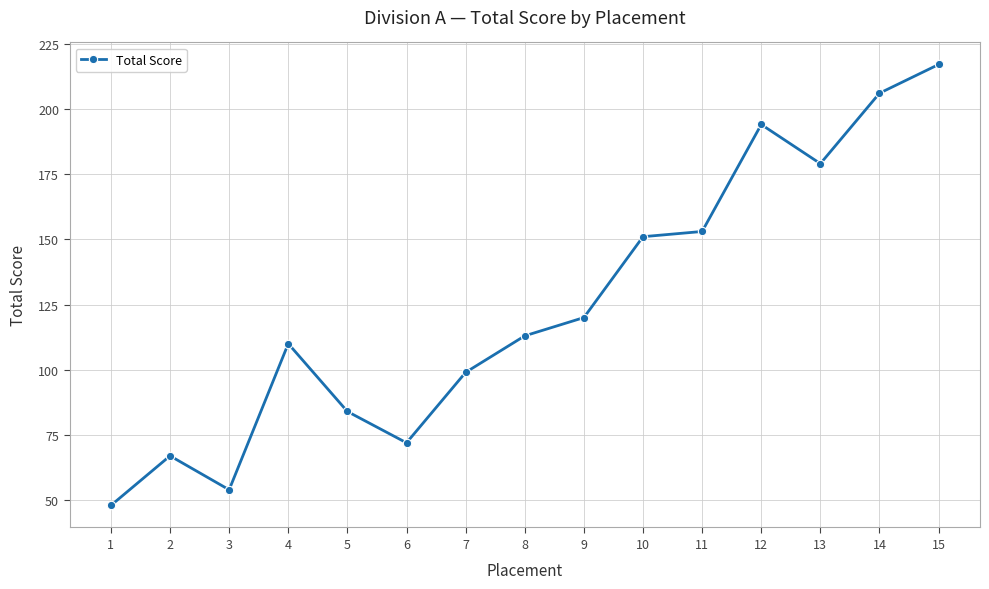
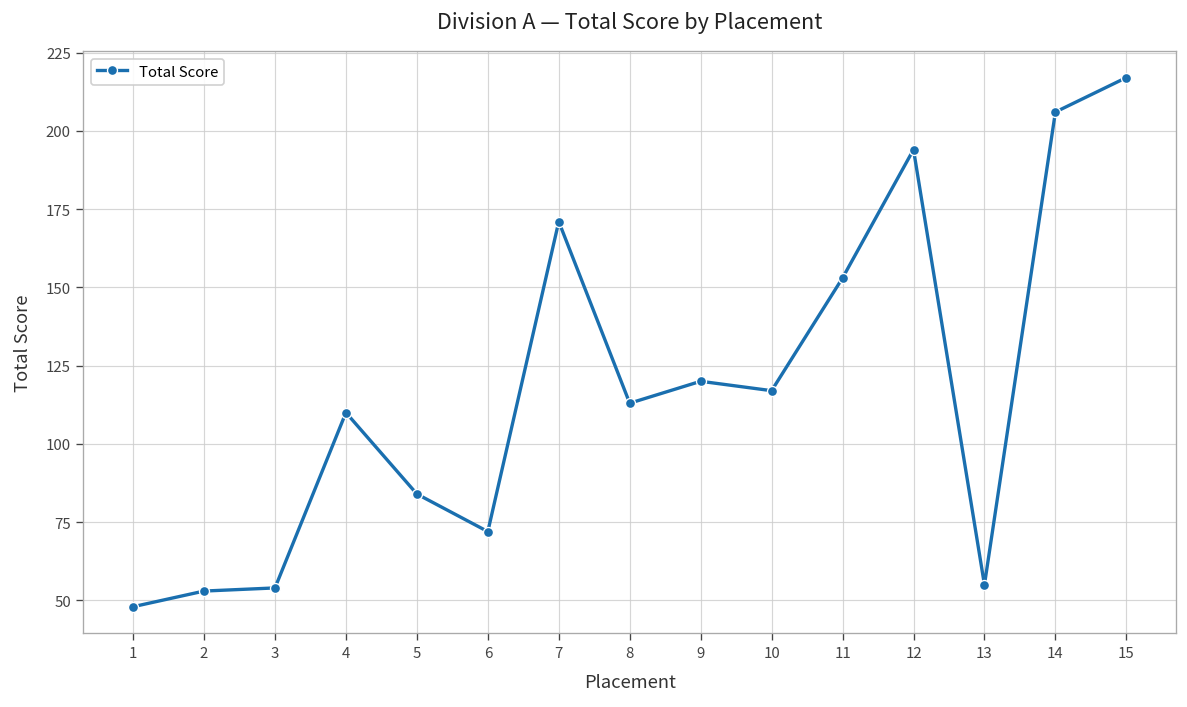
2: 67 -> 53
7: 99 -> 171
10: 151 -> 117
13: 179 -> 55
